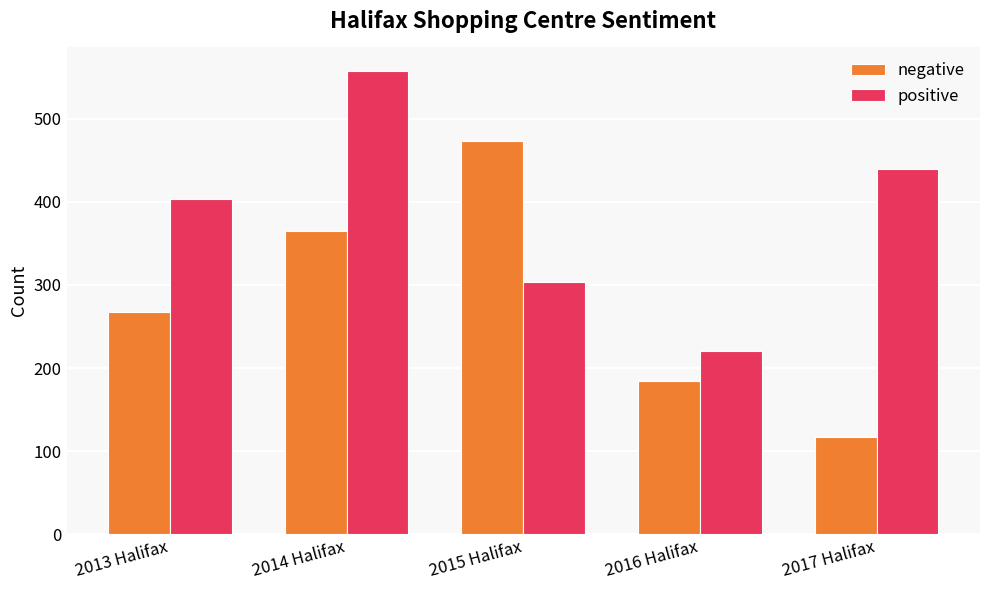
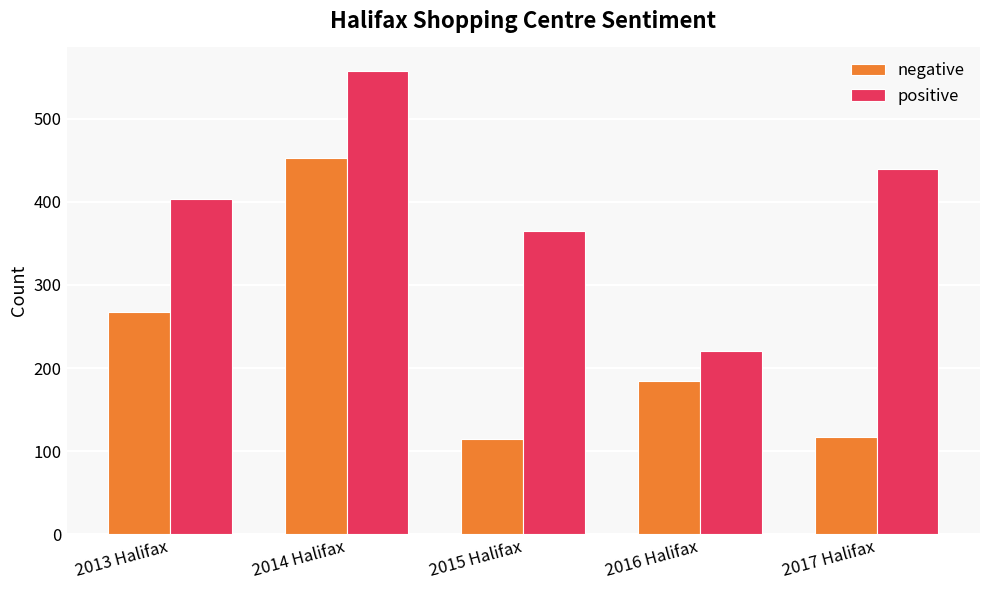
negative, 2014 Halifax: 370 -> 450
negative, 2015 Halifax: 470 -> 120
positive, 2015 Halifax: 300 -> 370
